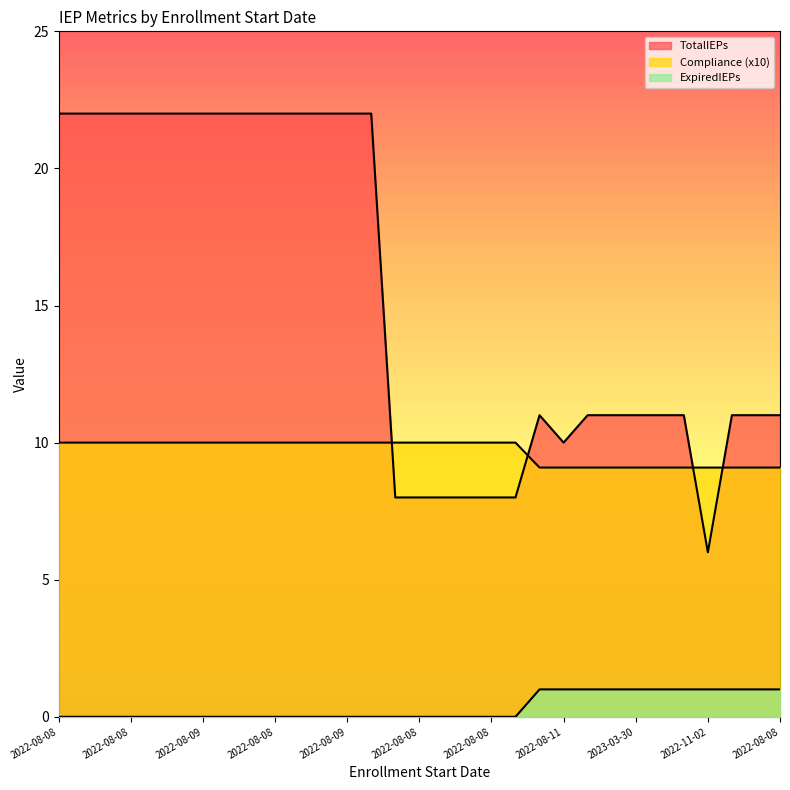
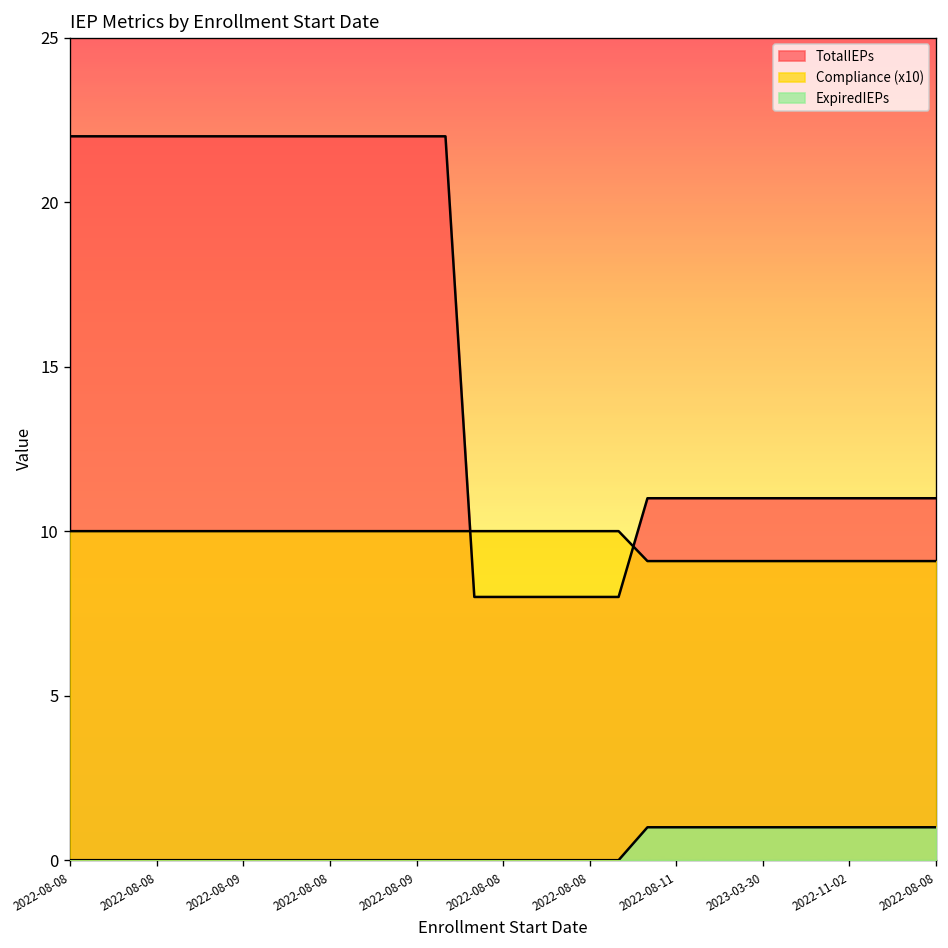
TotalIEPs, 2022-08-11: 10 -> 11
TotalIEPs, 2022-11-02: 6 -> 11
